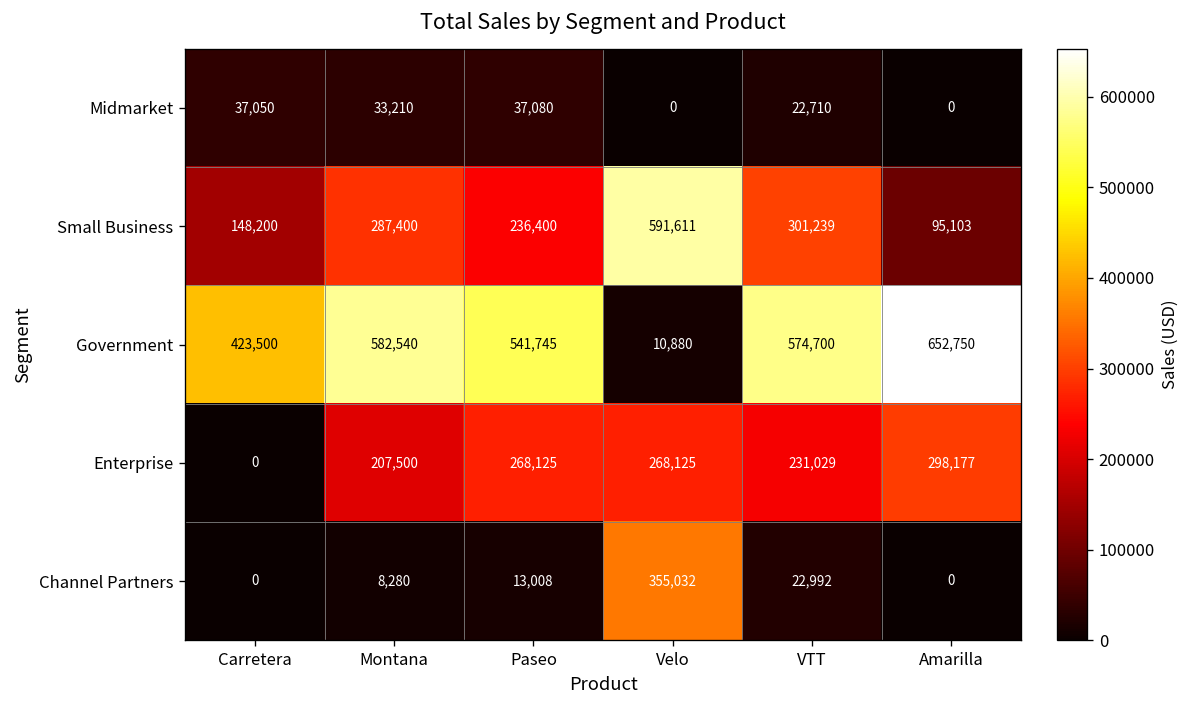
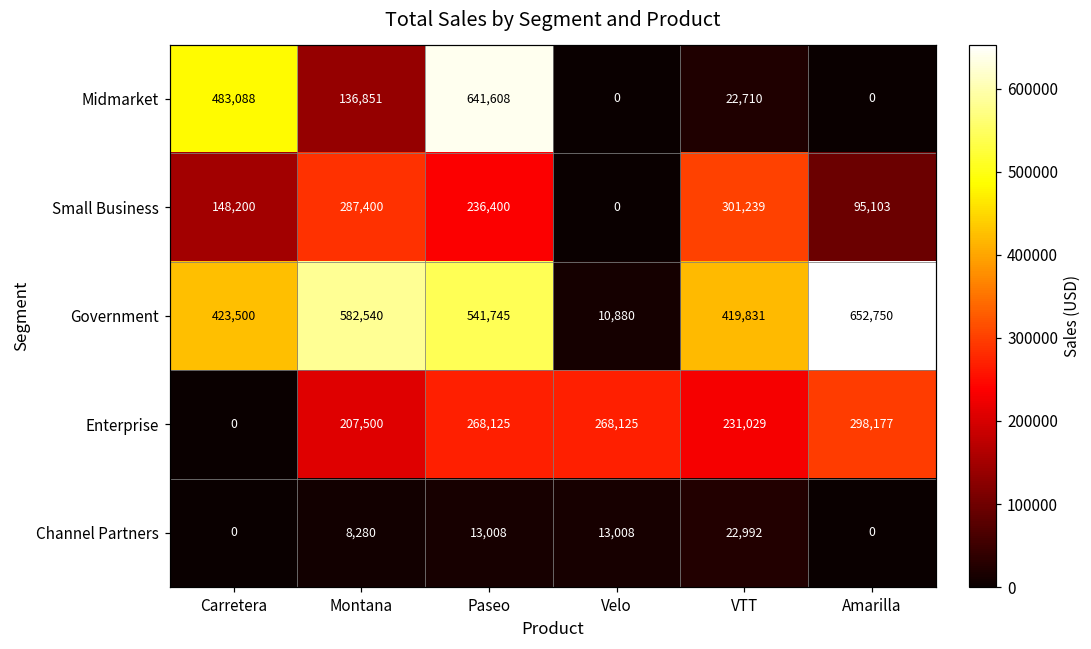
Midmarket, Carretera: 37,050 -> 483,088
Midmarket, Montana: 33,210 -> 136,851
Midmarket, Paseo: 37,080 -> 641,608
Small Business, Velo: 591,611 -> 0
Government, VTT: 574,700 -> 419,831
Channel Partners, Velo: 355,032 -> 13,008
